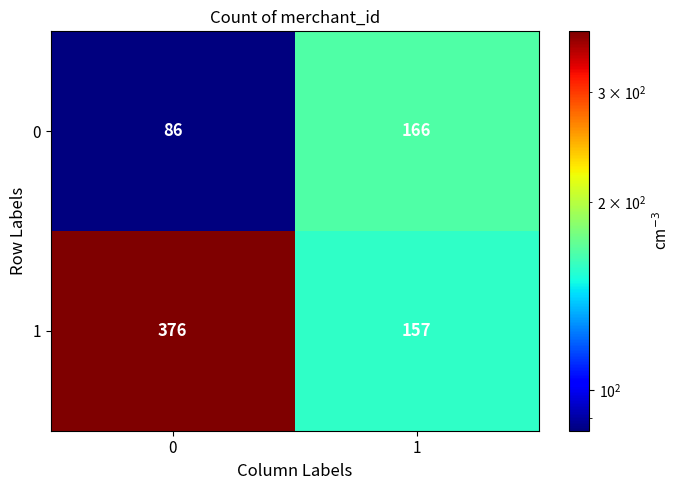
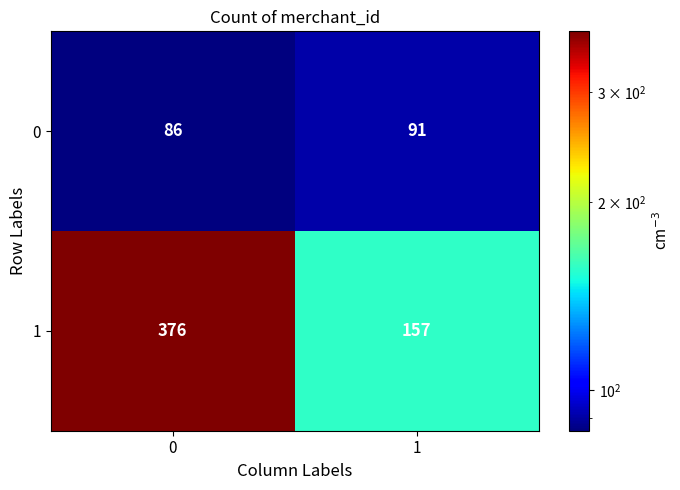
0, 1: 166 -> 91
